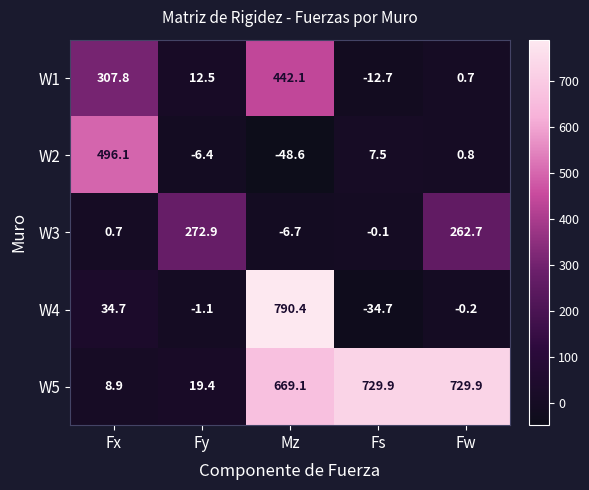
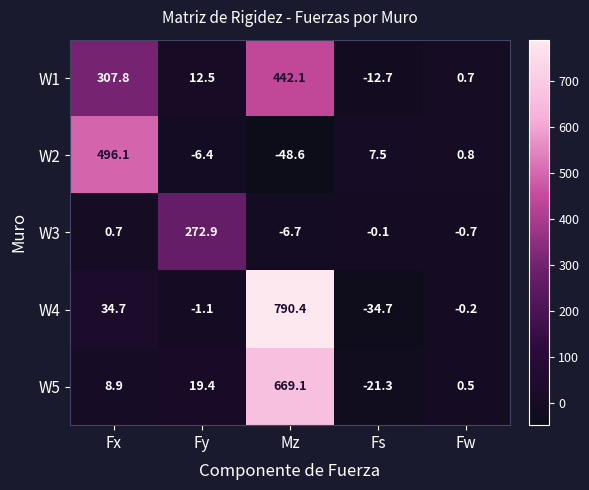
W3, Fw: 262.7 -> -0.7
W5, Fs: 729.9 -> -21.3
W5, Fw: 729.9 -> 0.5
